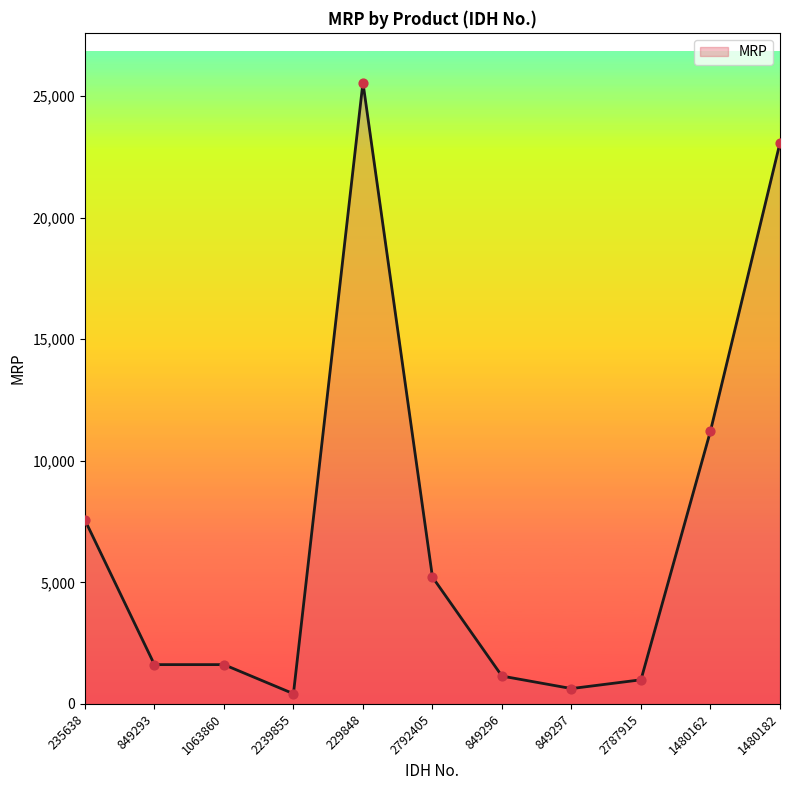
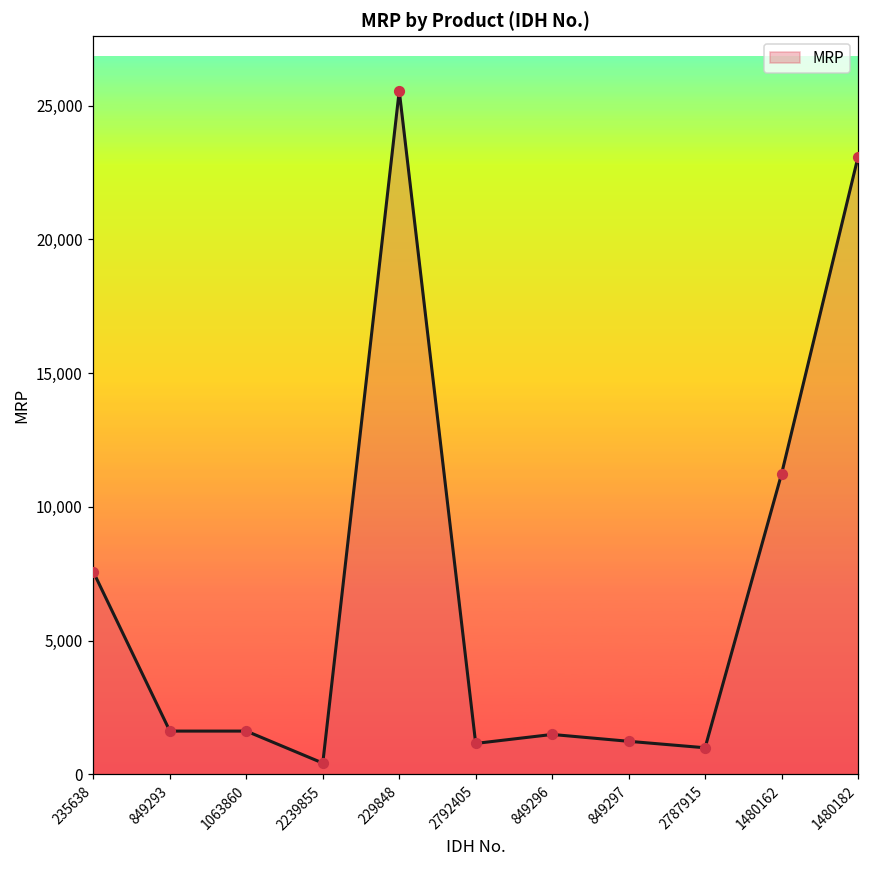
2792405: 5,200 -> 1,200
849296: 1,100 -> 1,500
849297: 600 -> 1,200
